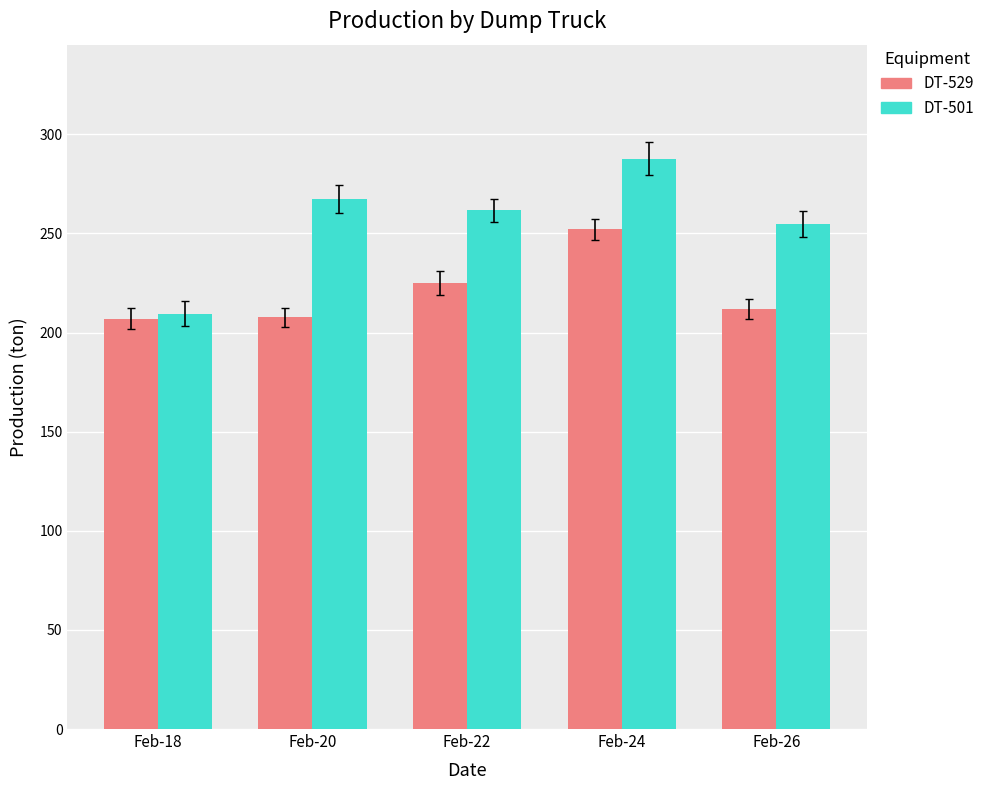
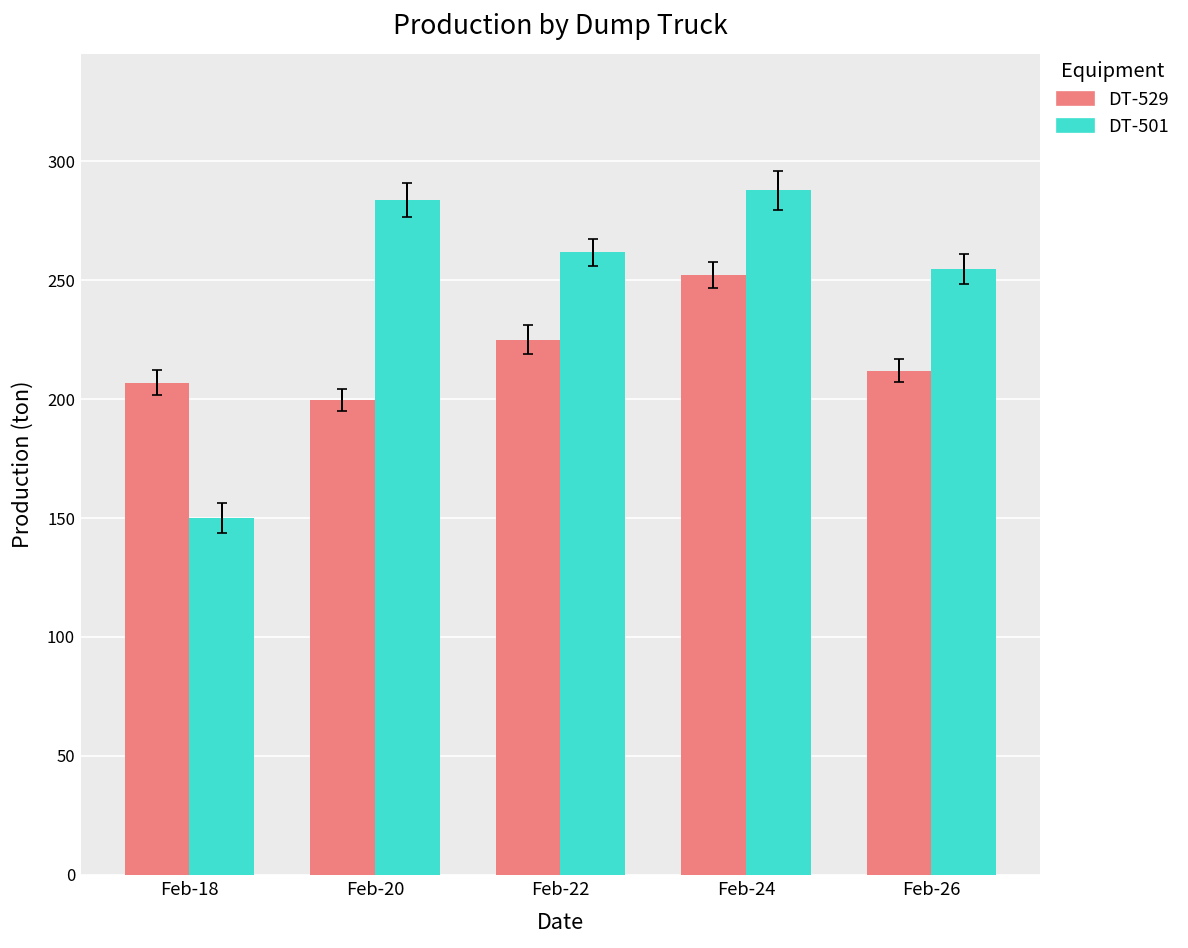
DT-501, Feb-18: 210 -> 150
DT-529, Feb-20: 208 -> 200
DT-501, Feb-20: 267 -> 284
